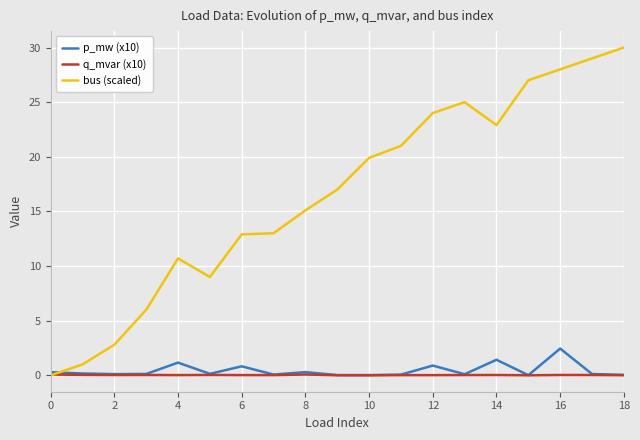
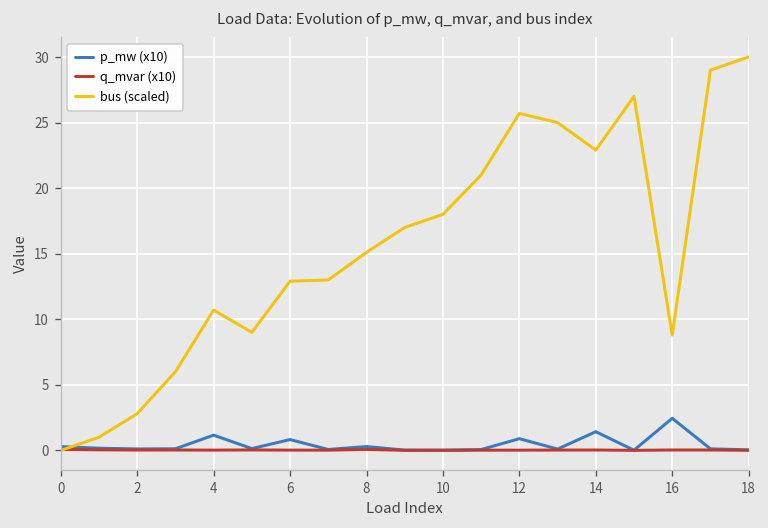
bus (scaled), 10: 19.9 -> 18.0
bus (scaled), 12: 24.0 -> 25.7
bus (scaled), 16: 28.0 -> 8.8
